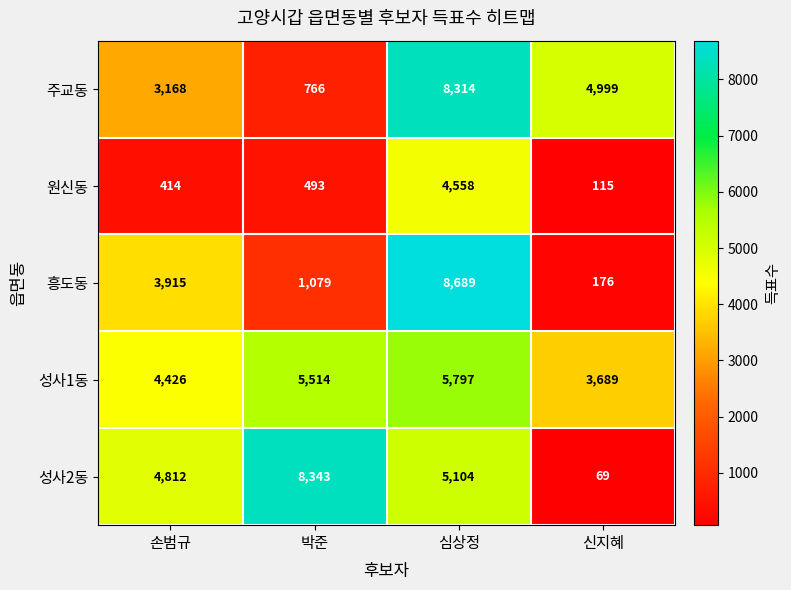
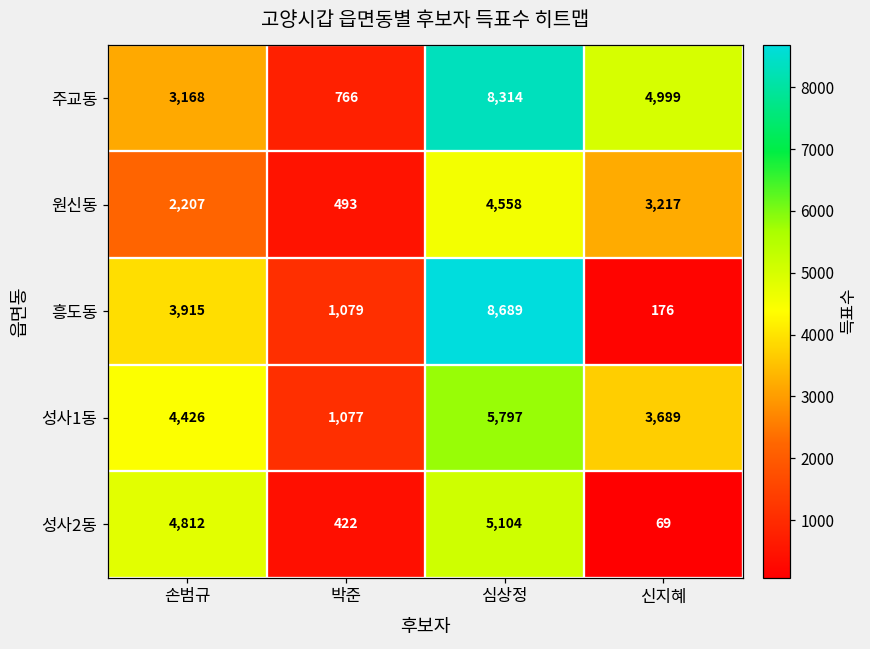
원신동, 손범규: 414 -> 2,207
원신동, 신지혜: 115 -> 3,217
성사1동, 박준: 5,514 -> 1,077
성사2동, 박준: 8,343 -> 422
